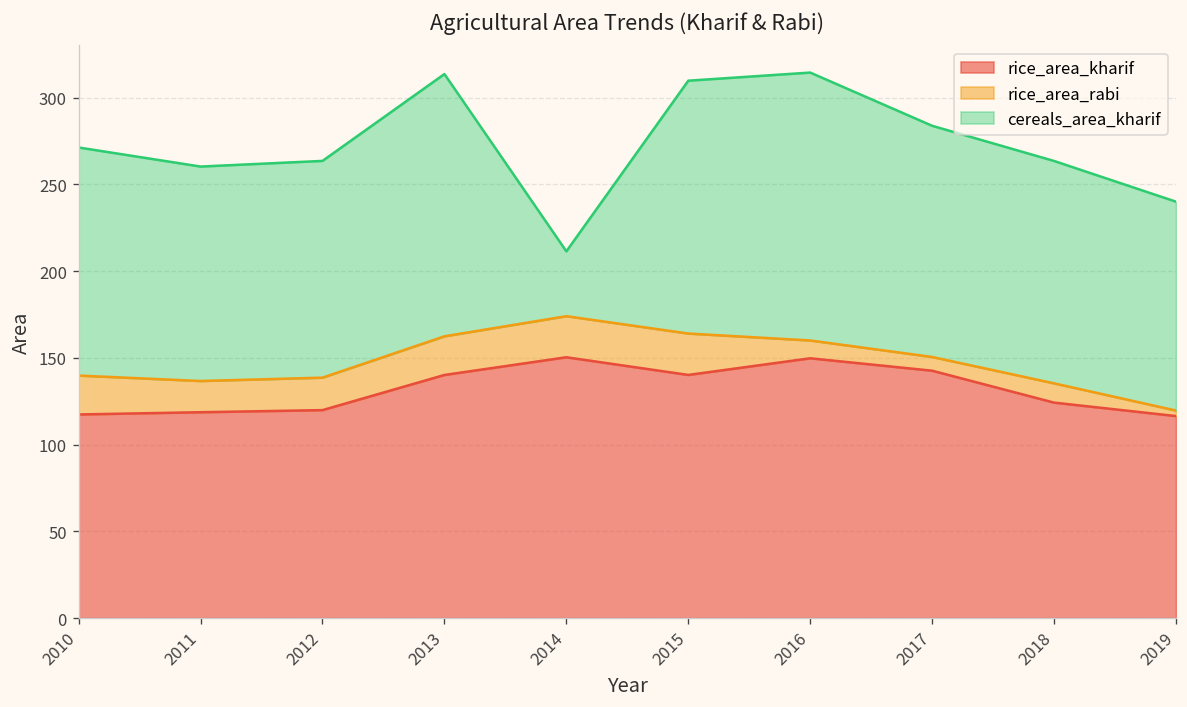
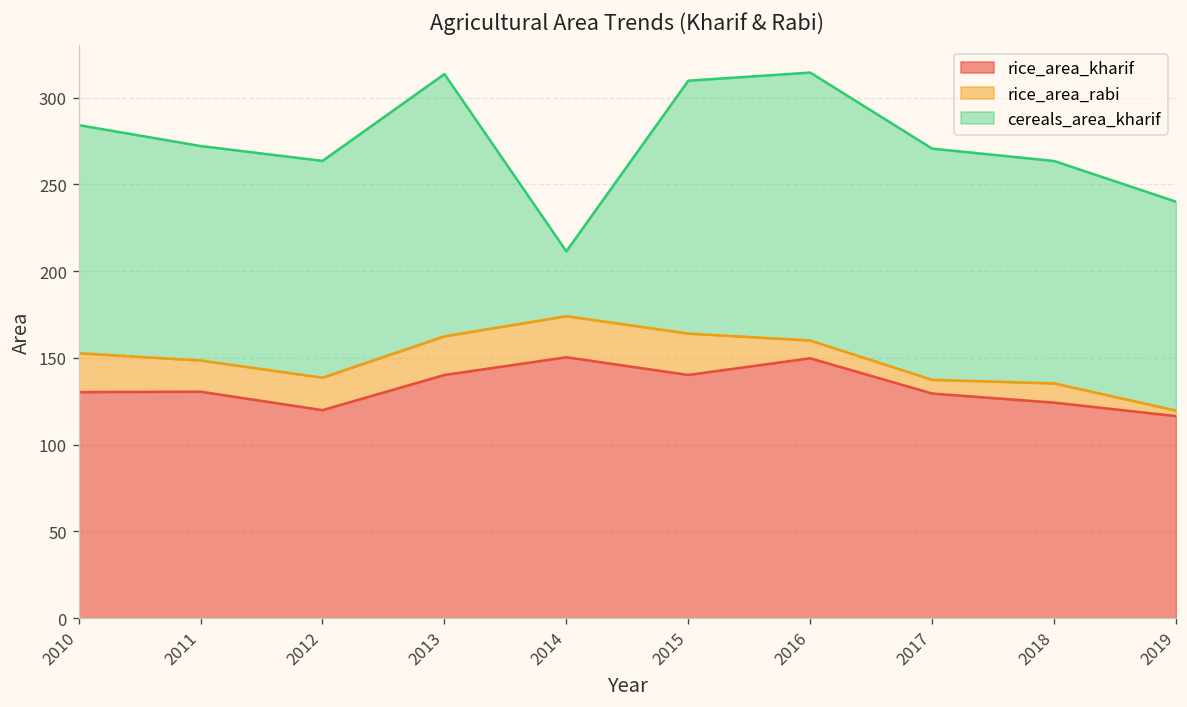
rice_area_kharif, 2010: 117 -> 130
rice_area_kharif, 2011: 119 -> 131
rice_area_kharif, 2017: 143 -> 129
